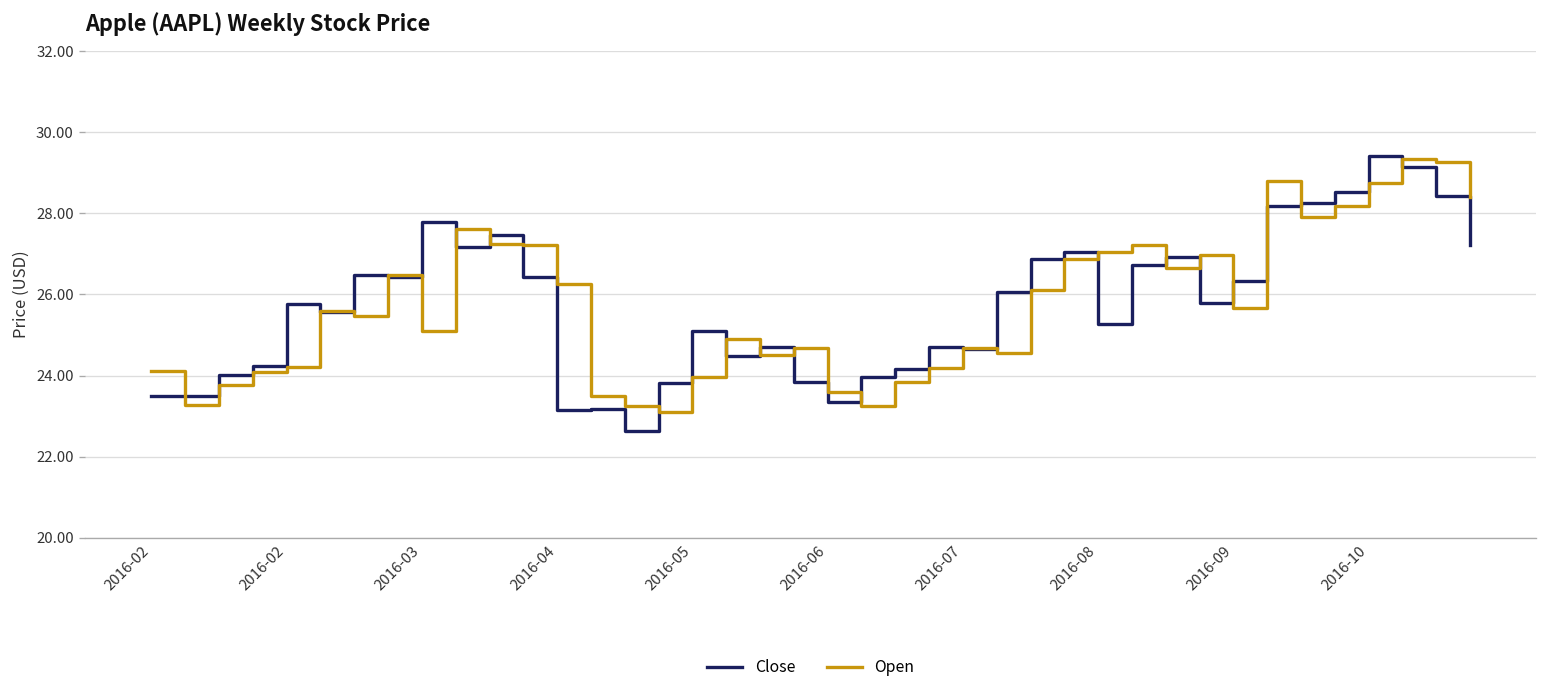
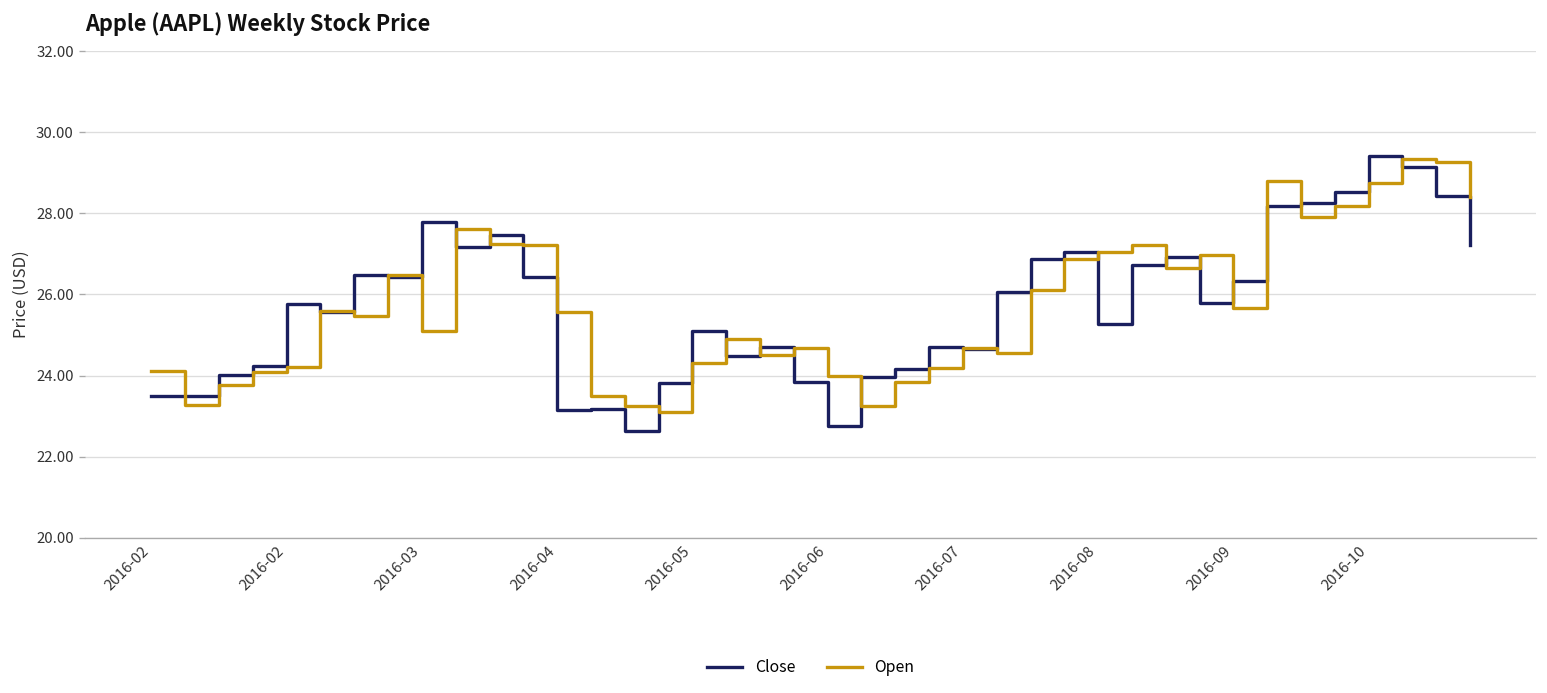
Open, 2016-04: 26.3 -> 25.6
Open, 2016-05: 24.0 -> 24.3
Close, 2016-06: 23.4 -> 22.8
Open, 2016-06: 23.6 -> 24.0
